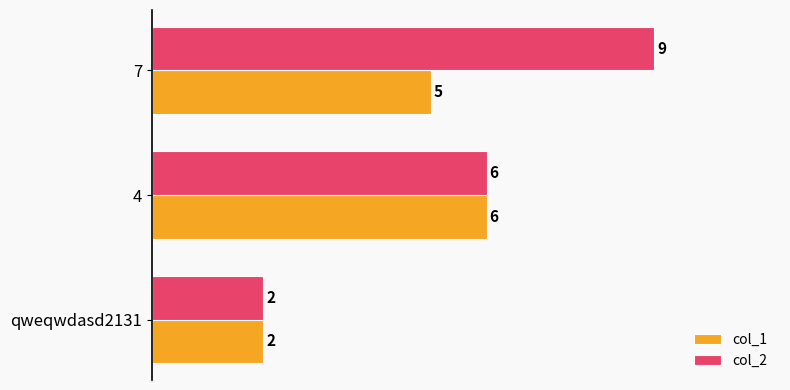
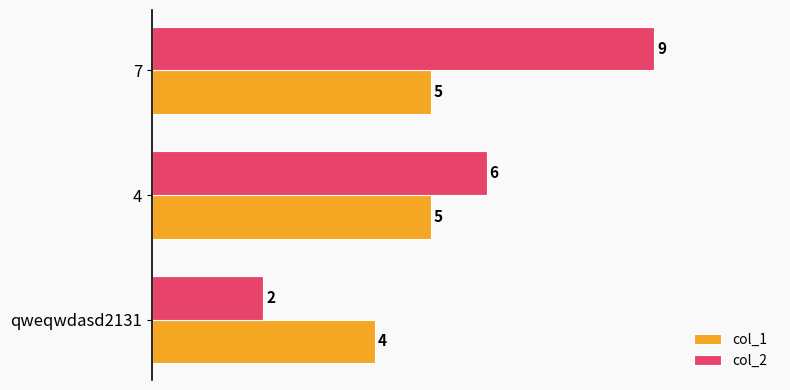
col_1, 4: 6 -> 5
col_1, qweqwdasd2131: 2 -> 4
